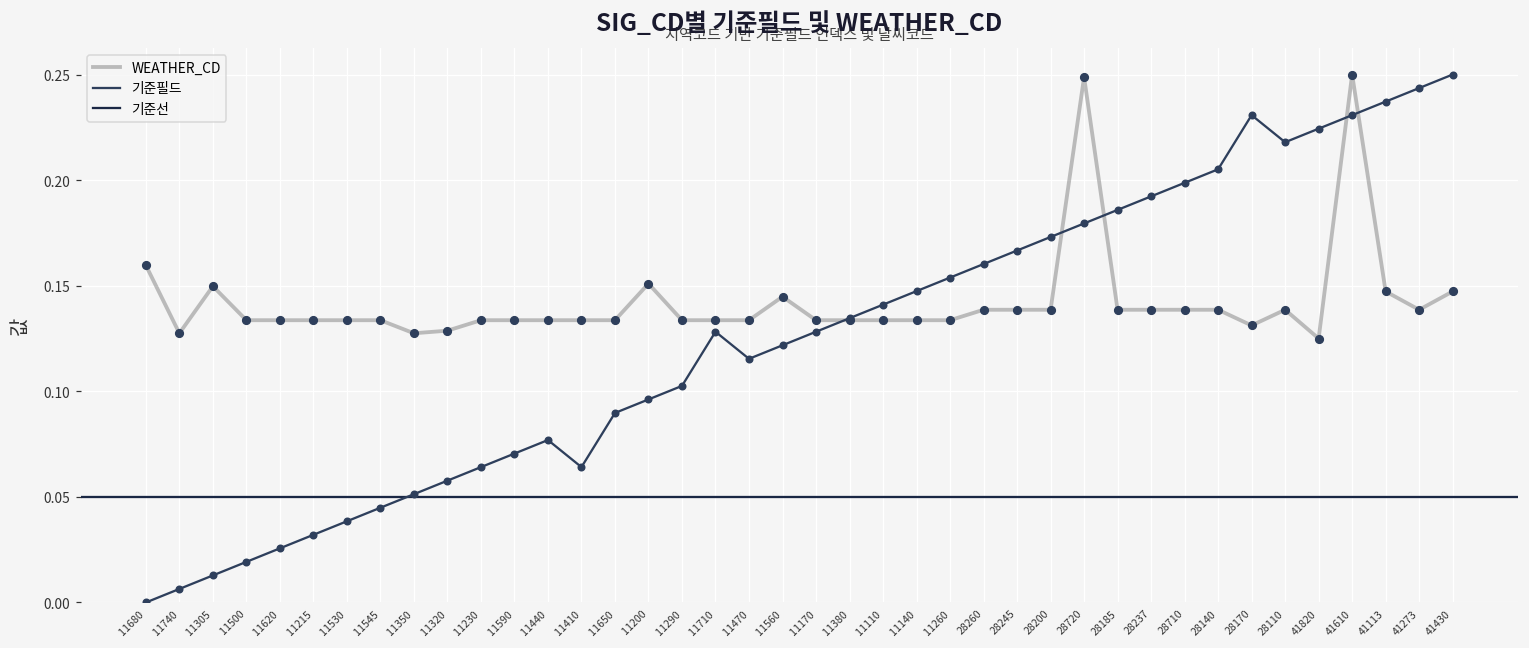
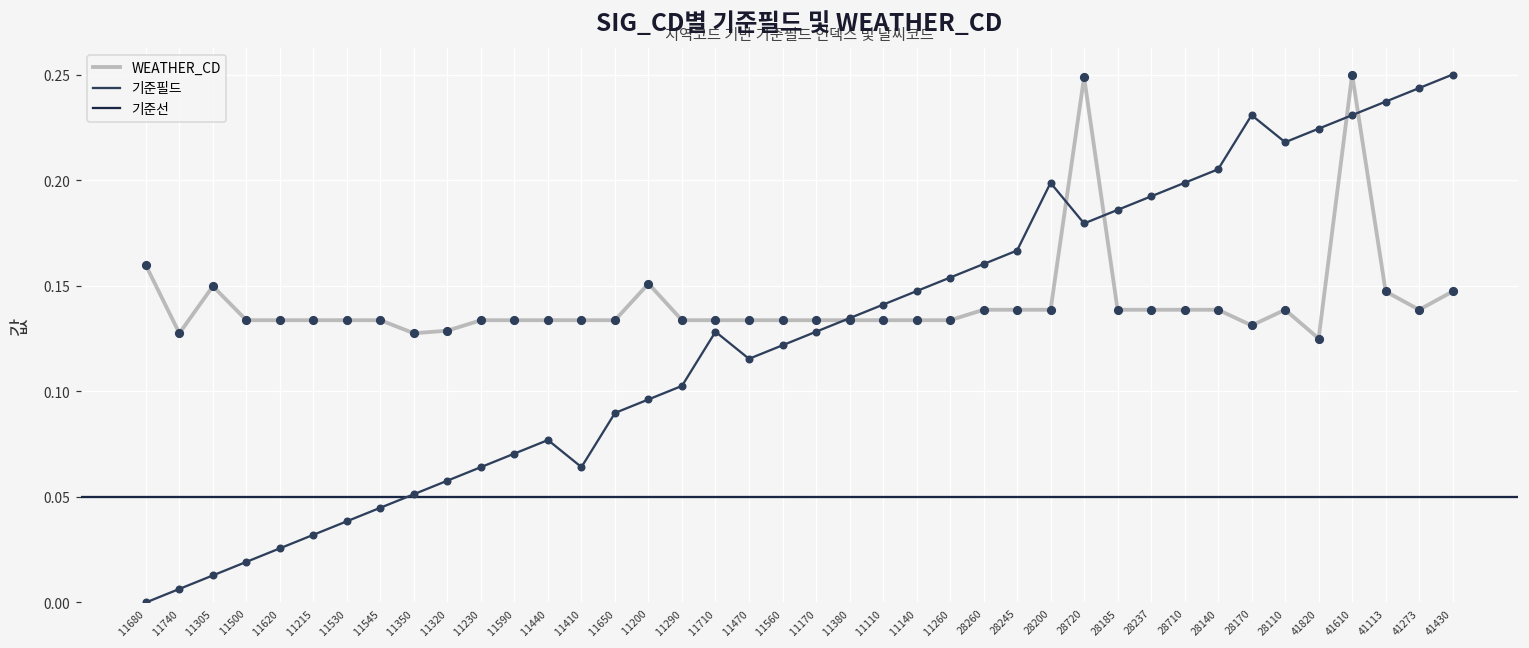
WEATHER_CD, 11560: 0.145 -> 0.134
기준필드, 28200: 0.173 -> 0.199
